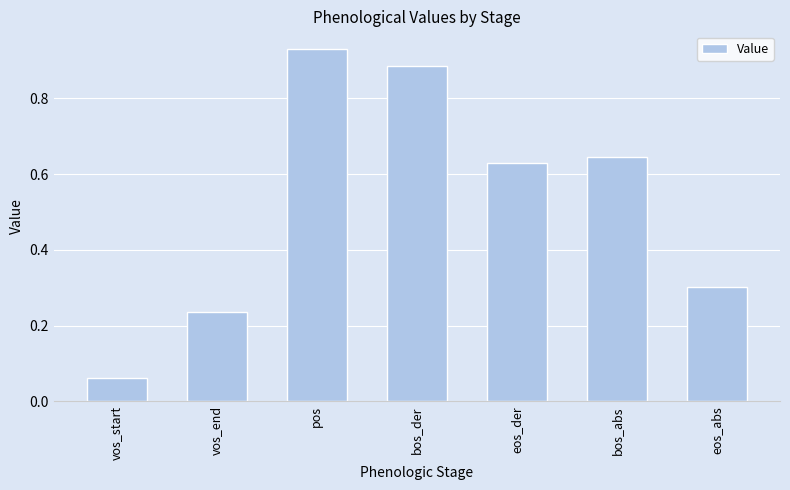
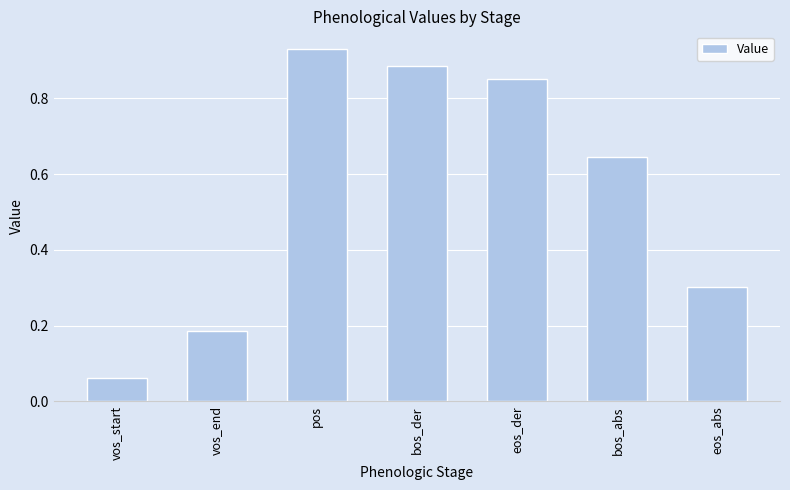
vos_end: 0.24 -> 0.19
eos_der: 0.63 -> 0.85
